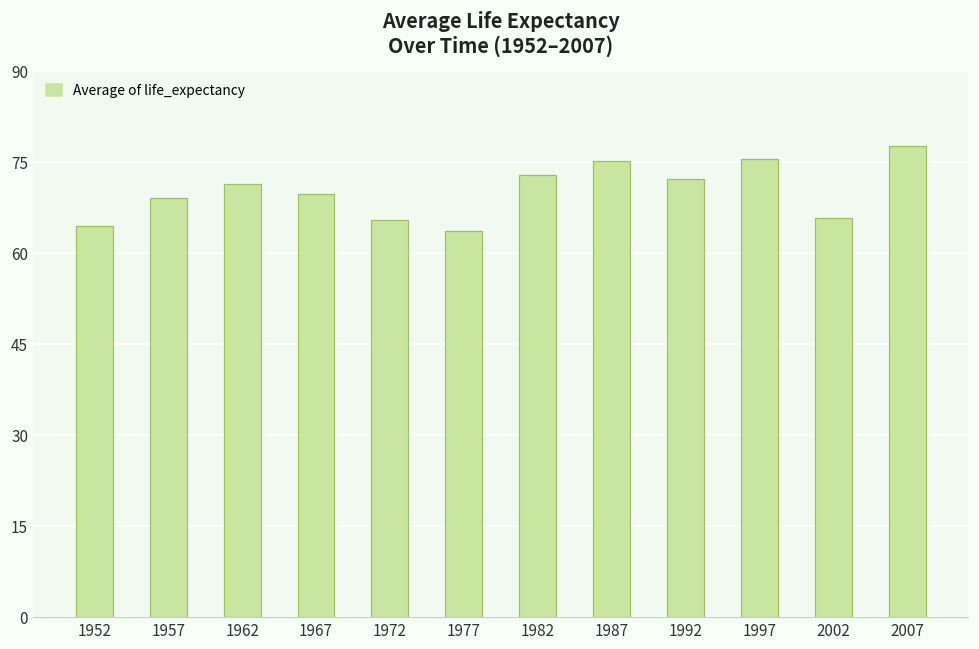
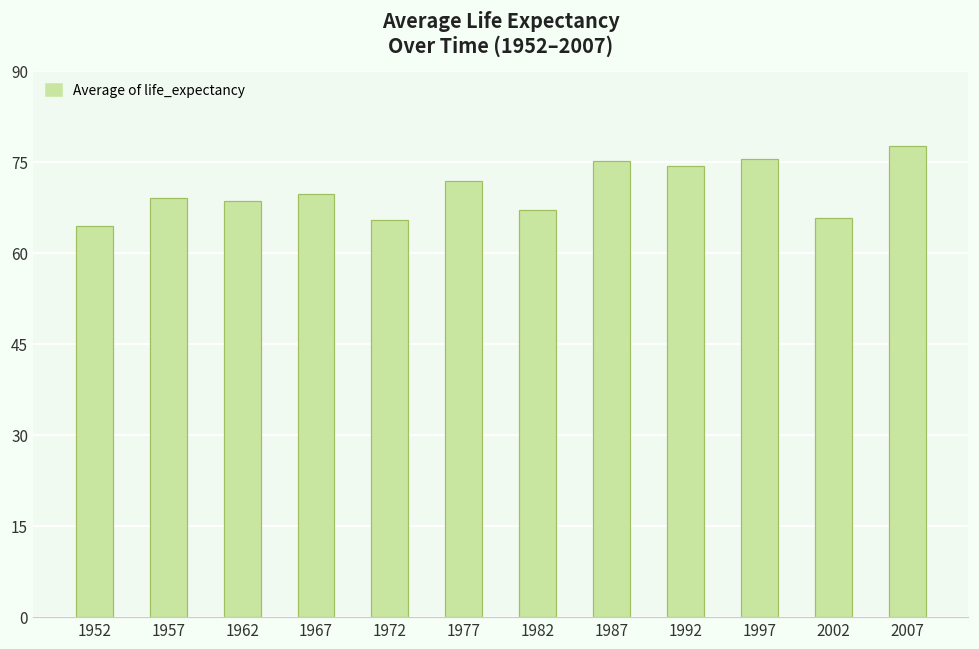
1962: 71 -> 69
1977: 64 -> 72
1982: 73 -> 67
1992: 72 -> 74
